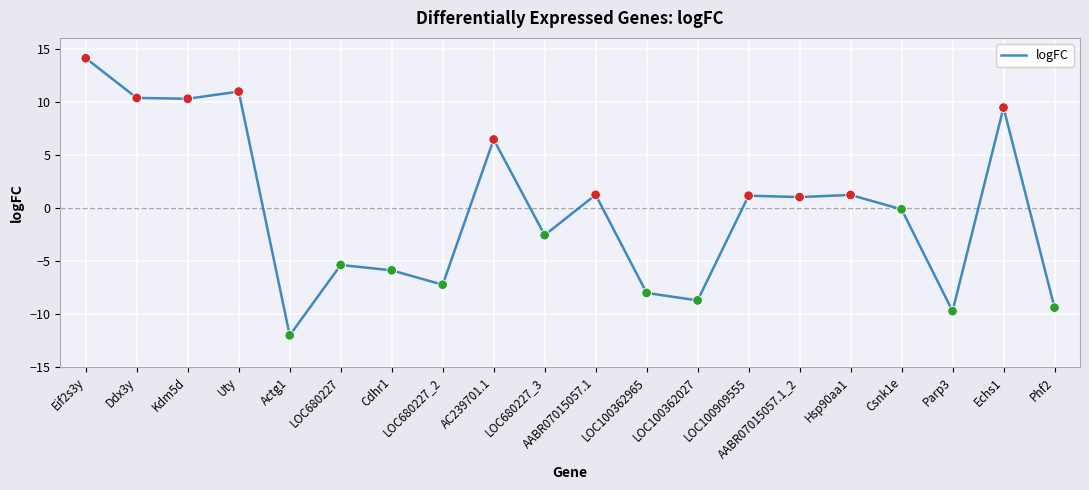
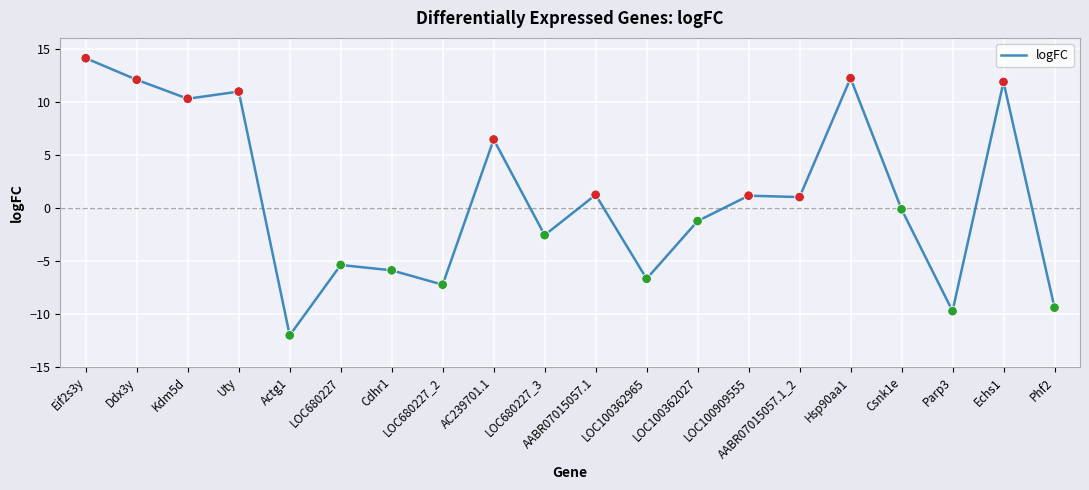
Ddx3y: 10.3 -> 12.1
LOC100362965: -8.0 -> -6.7
LOC100362027: -8.7 -> -1.3
Hsp90aa1: 1.2 -> 12.2
Echs1: 9.4 -> 11.9
